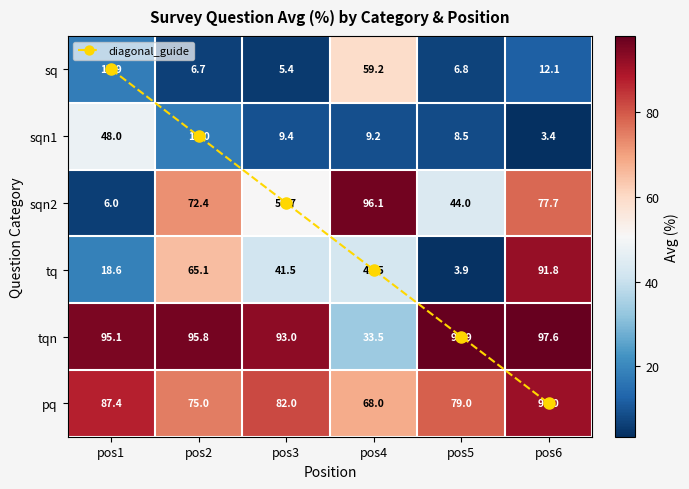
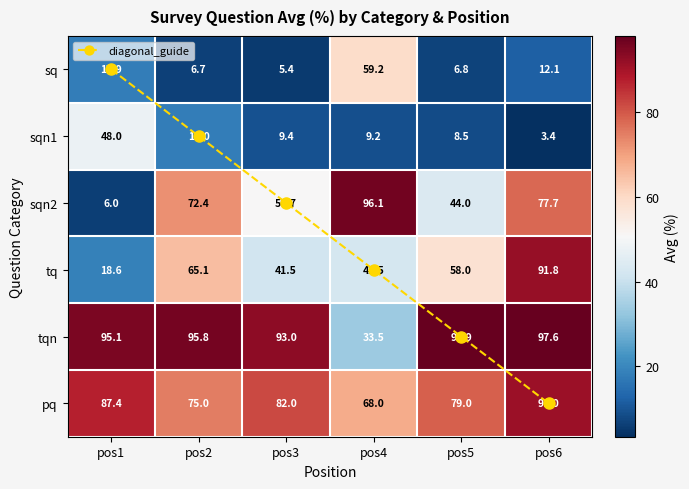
tq, pos5: 3.9 -> 58.0
